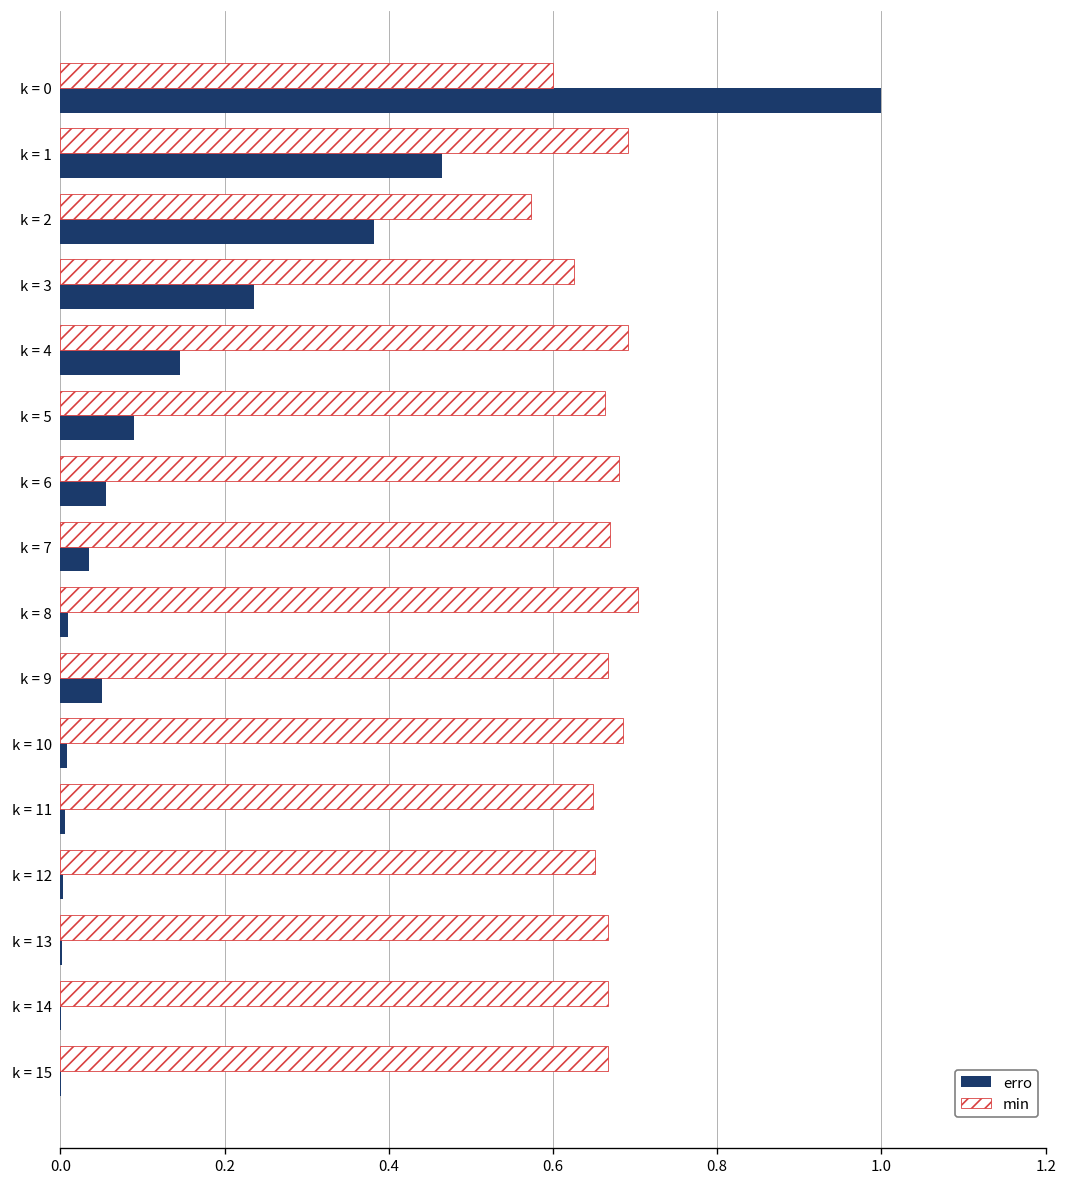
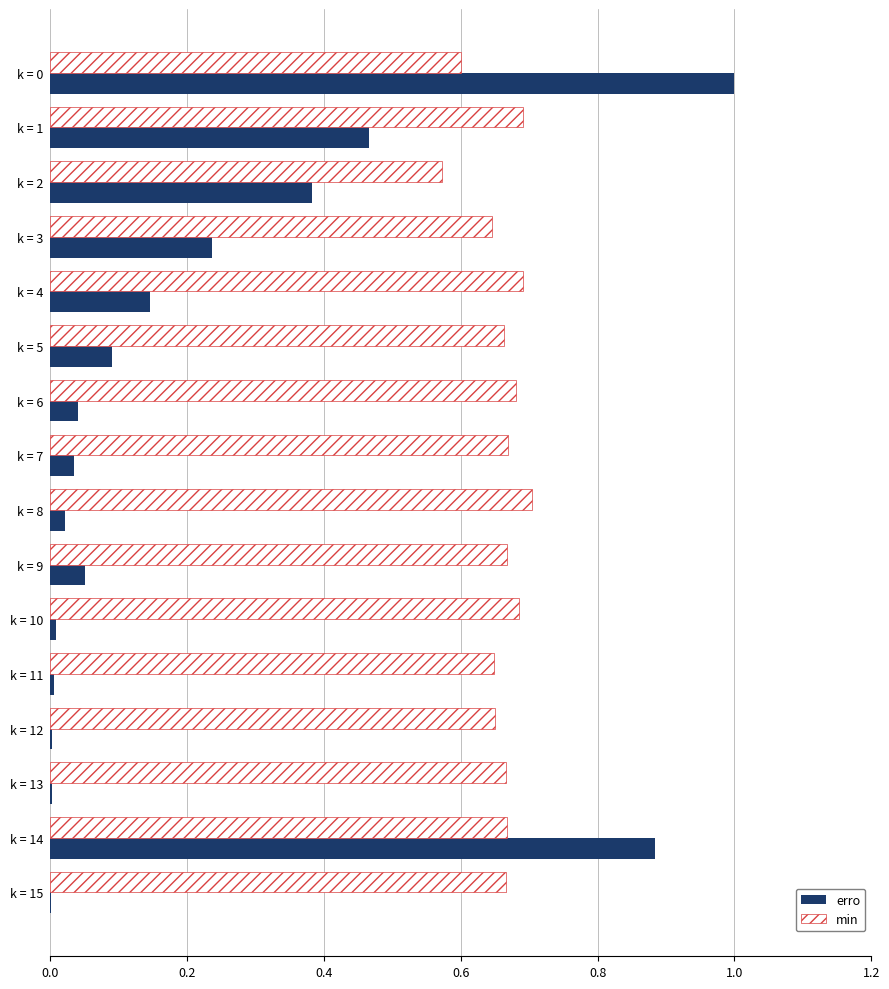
min, k = 3: 0.63 -> 0.65
erro, k = 6: 0.06 -> 0.04
erro, k = 8: 0.01 -> 0.02
erro, k = 14: 0.00 -> 0.88
